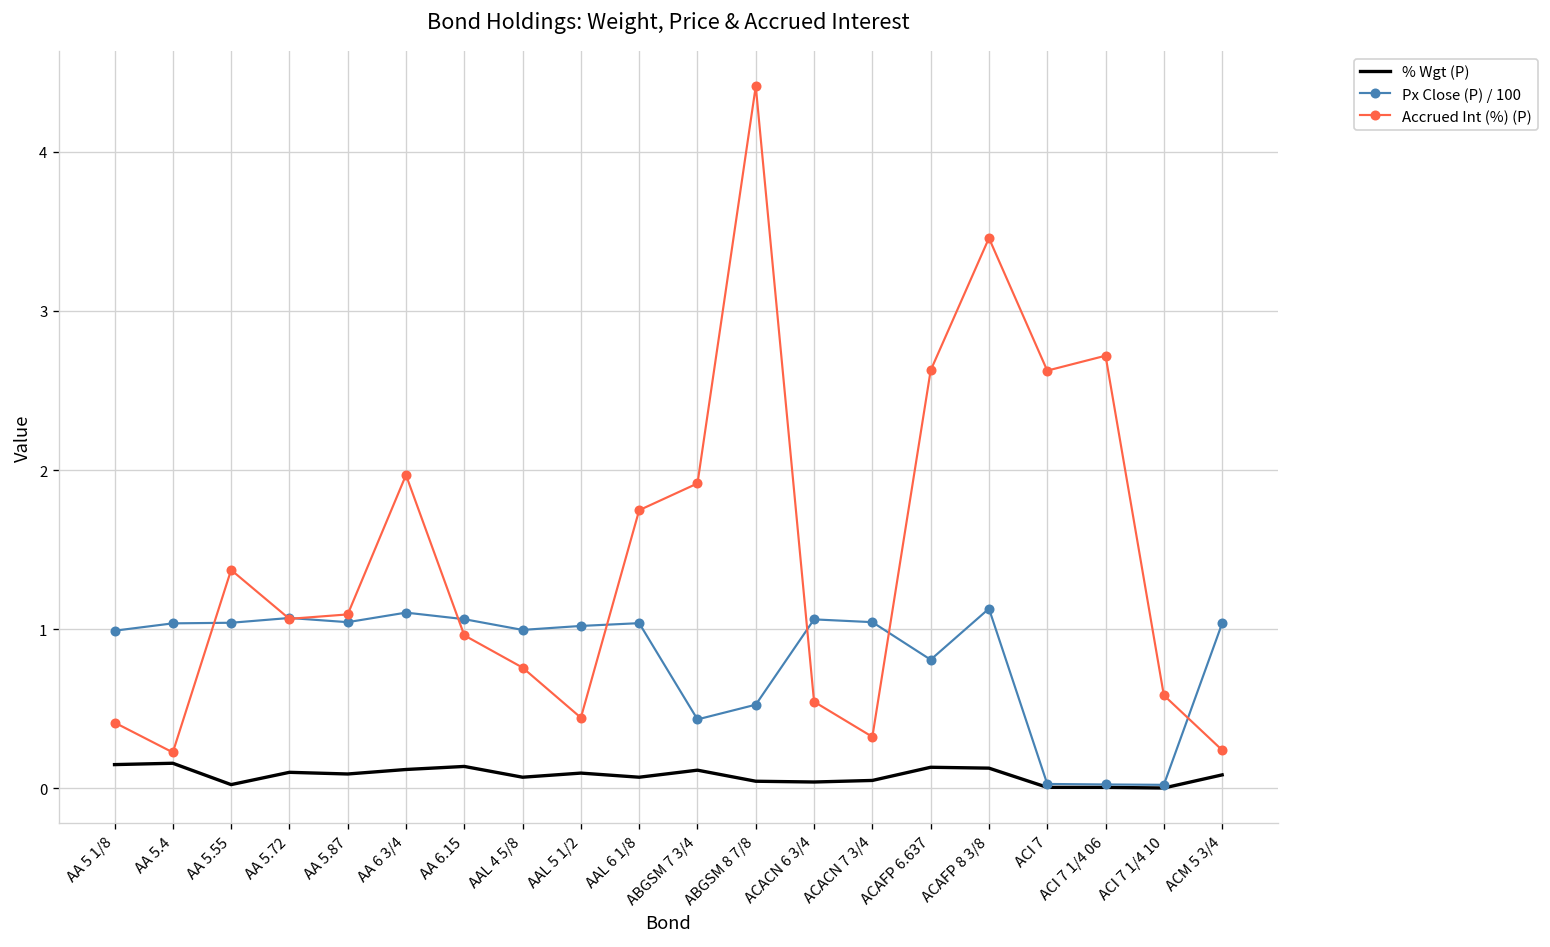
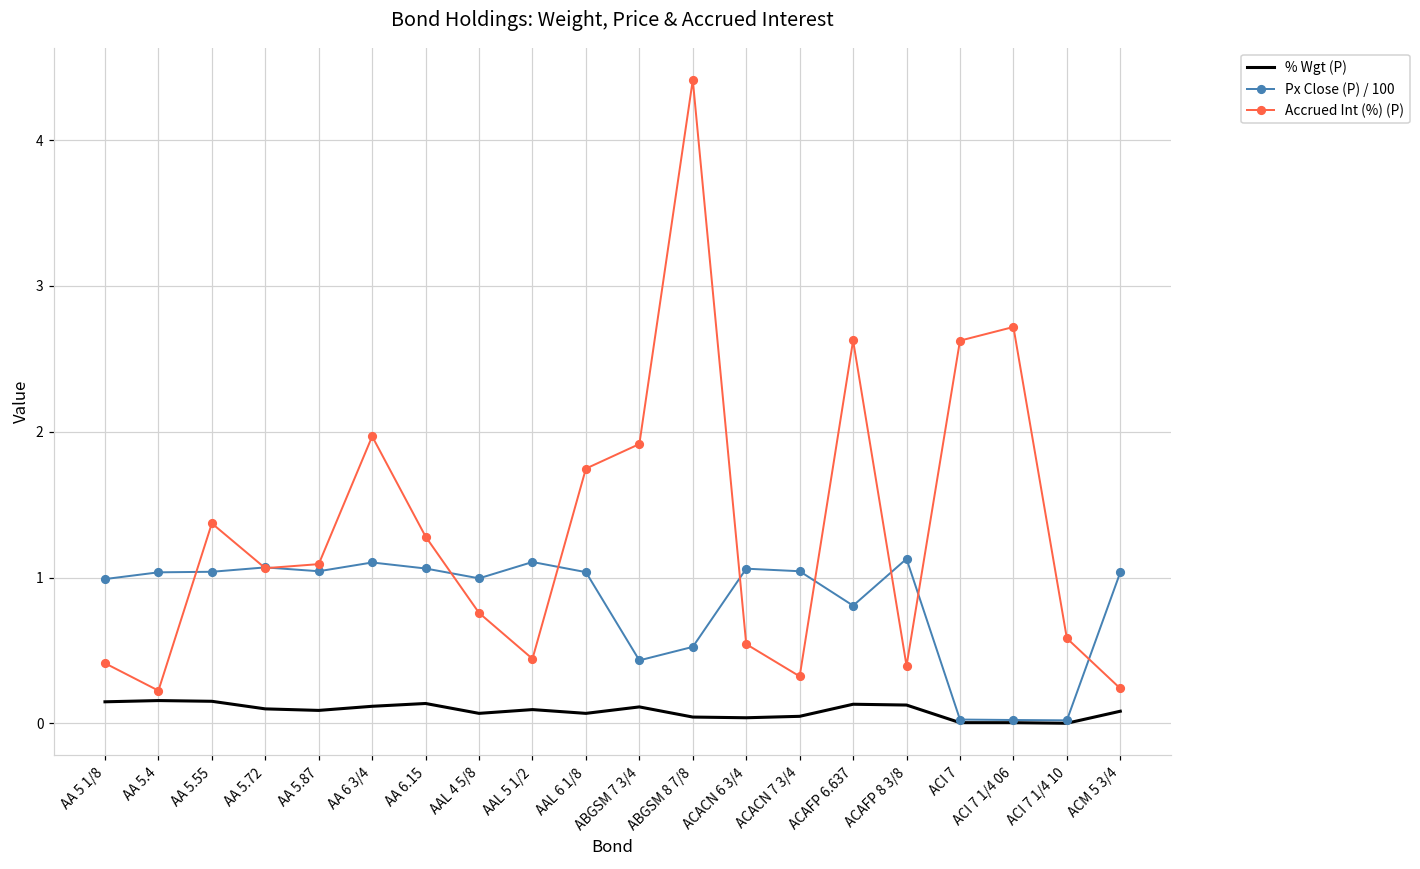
% Wgt (P), AA 5.55: 0.02 -> 0.15
Accrued Int (%) (P), AA 6.15: 0.96 -> 1.28
Px Close (P) / 100, AAL 5 1/2: 1.02 -> 1.11
Accrued Int (%) (P), ACAFP 8 3/8: 3.46 -> 0.40
